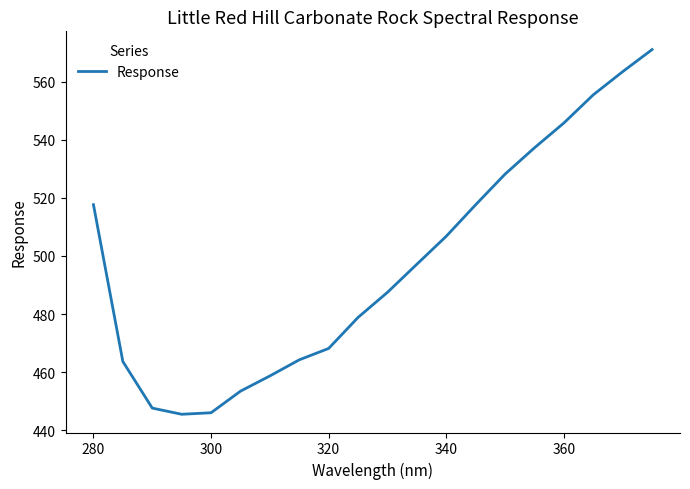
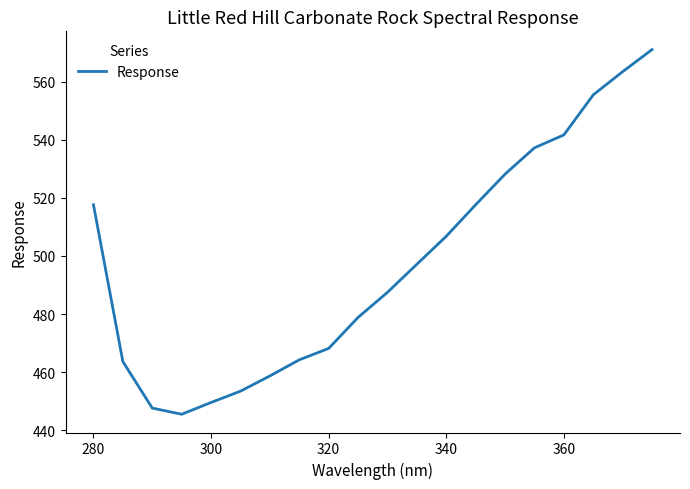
300: 446 -> 450
360: 546 -> 542
